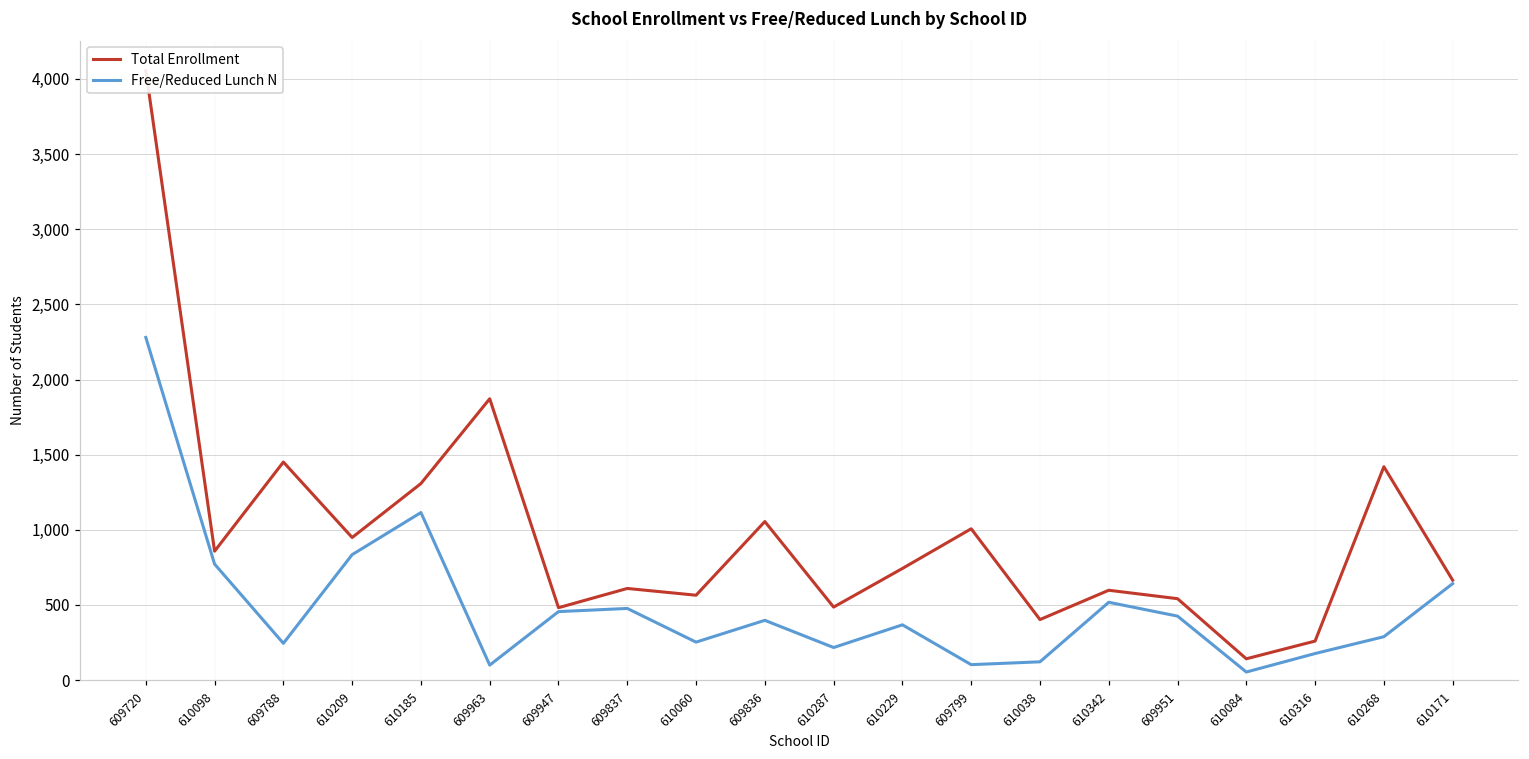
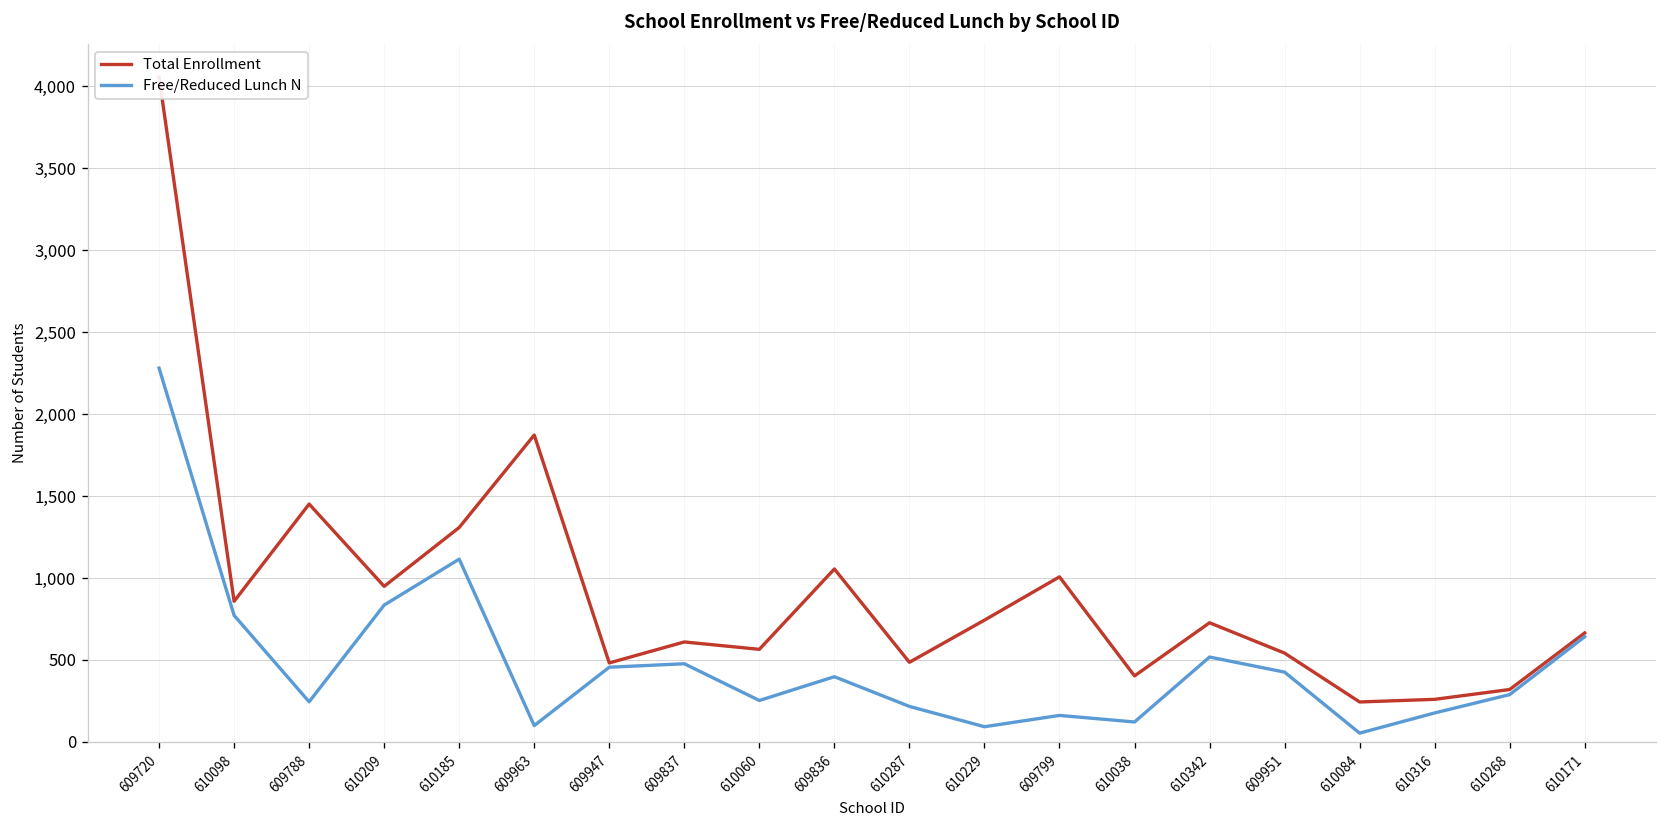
Free/Reduced Lunch N, 610229: 370 -> 90
Free/Reduced Lunch N, 609799: 100 -> 160
Total Enrollment, 610342: 600 -> 730
Total Enrollment, 610084: 140 -> 240
Total Enrollment, 610268: 1,420 -> 320
